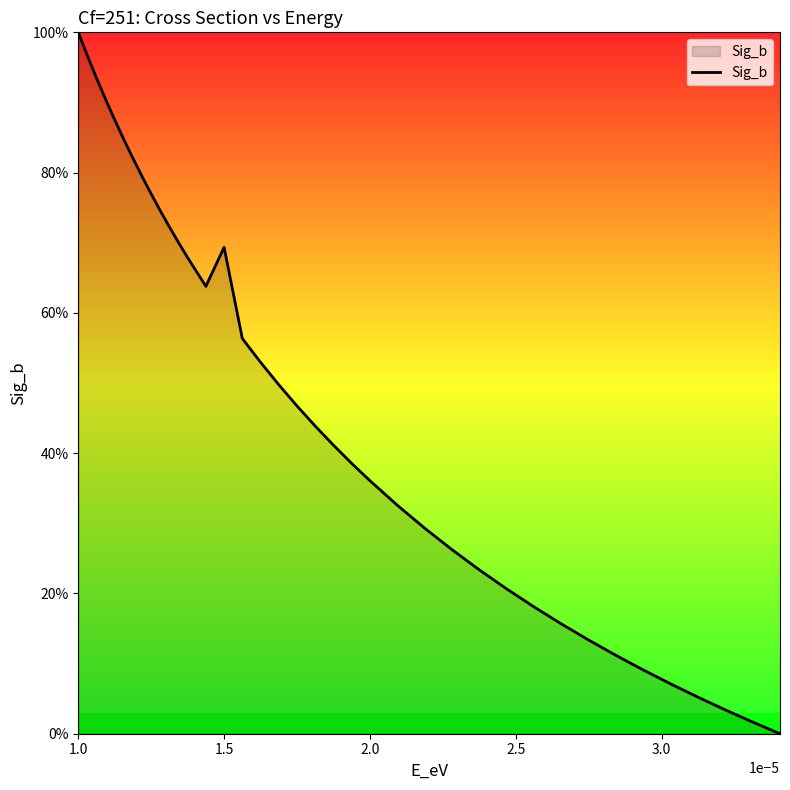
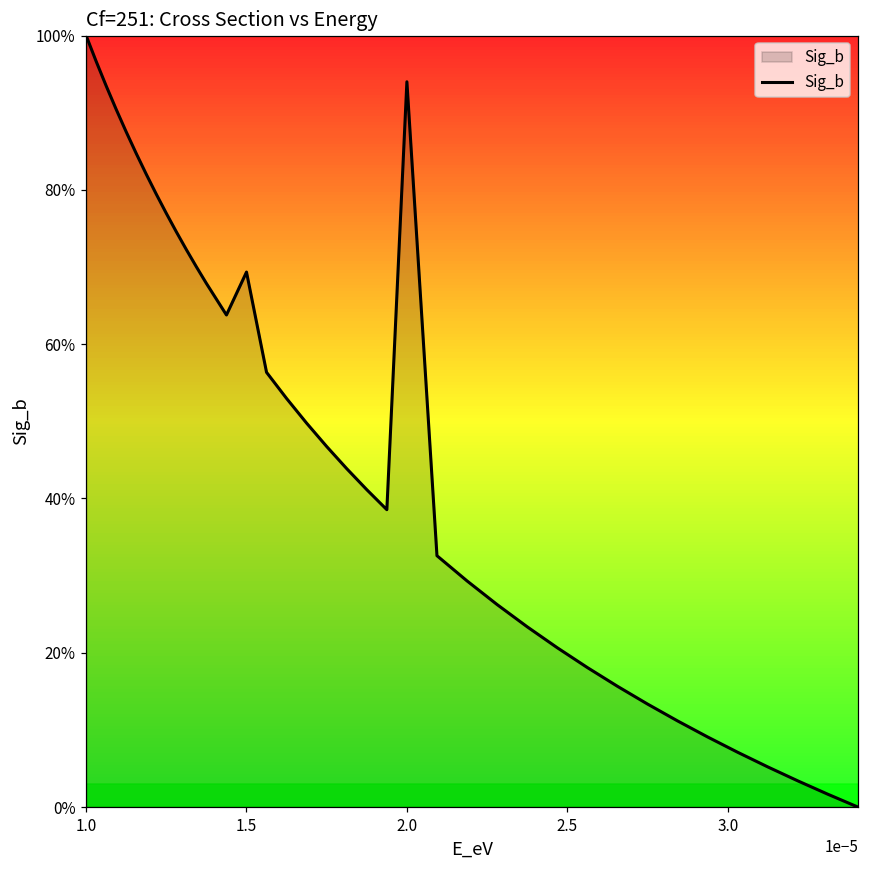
2.0: 36% -> 94%
